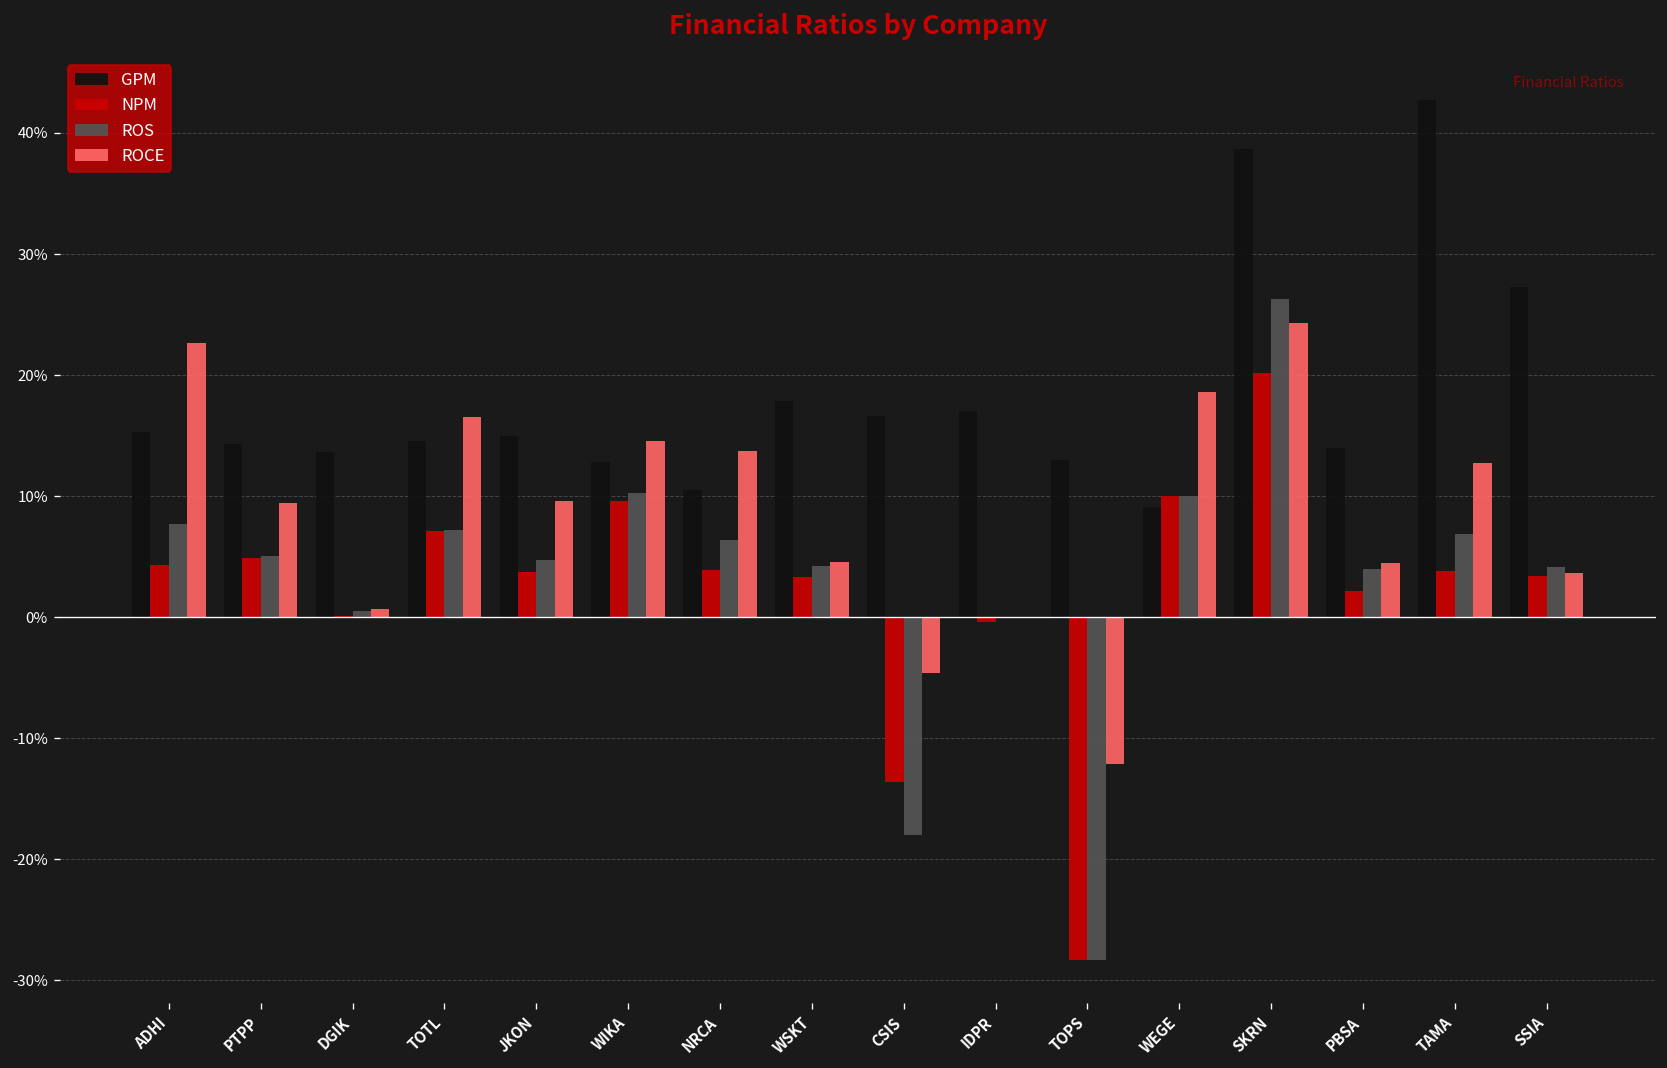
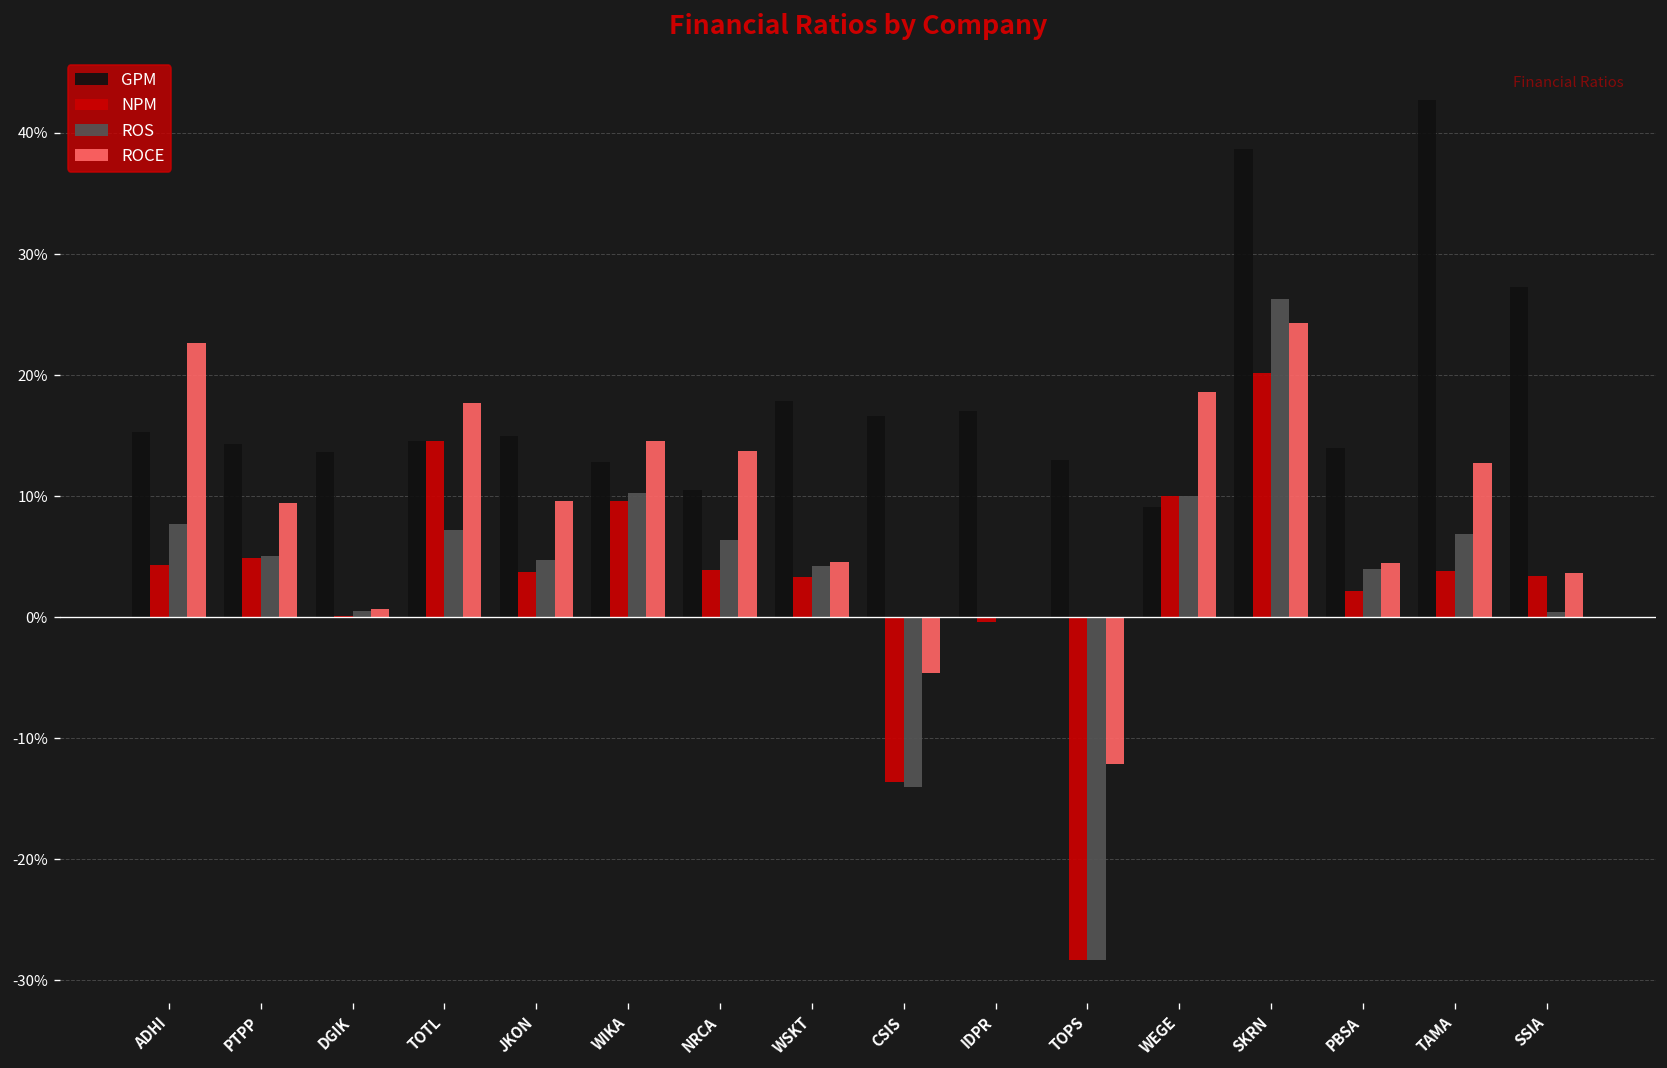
NPM, TOTL: 7.1% -> 14.6%
ROCE, TOTL: 16.6% -> 17.7%
ROS, CSIS: -18.0% -> -14.0%
ROS, SSIA: 4.1% -> 0.4%
